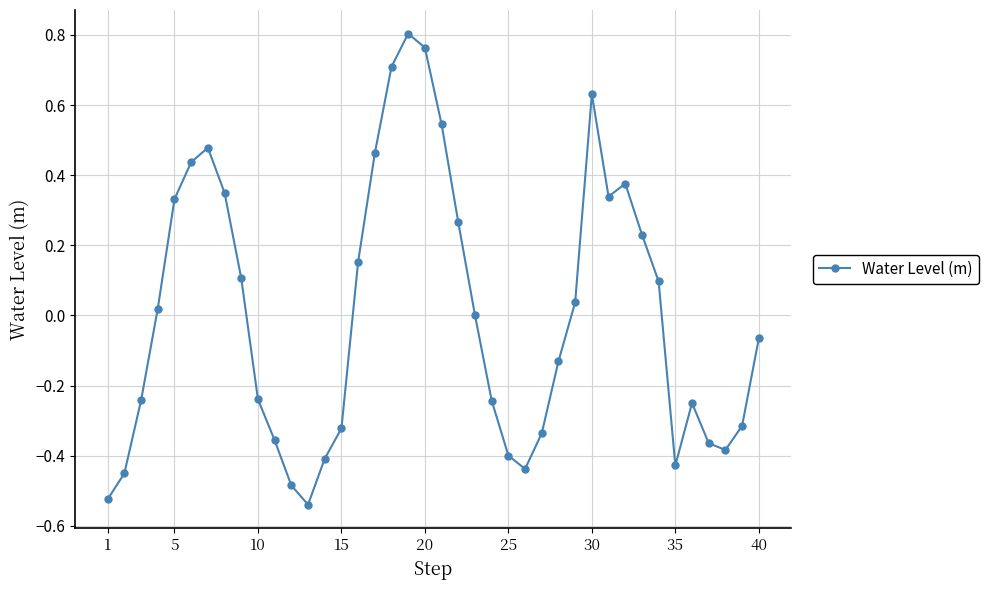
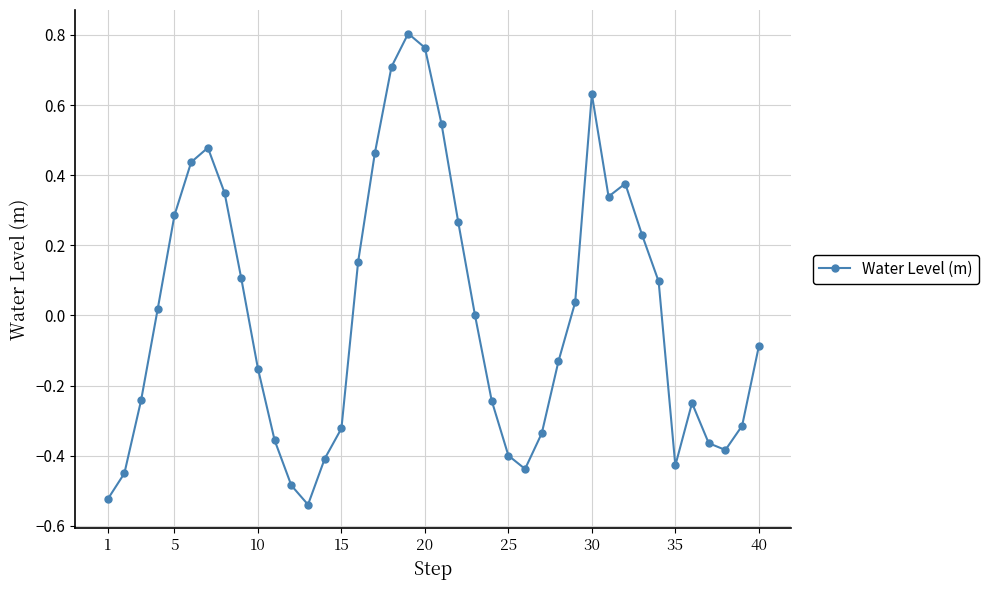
5: 0.33 -> 0.29
10: -0.24 -> -0.15
40: -0.07 -> -0.09
